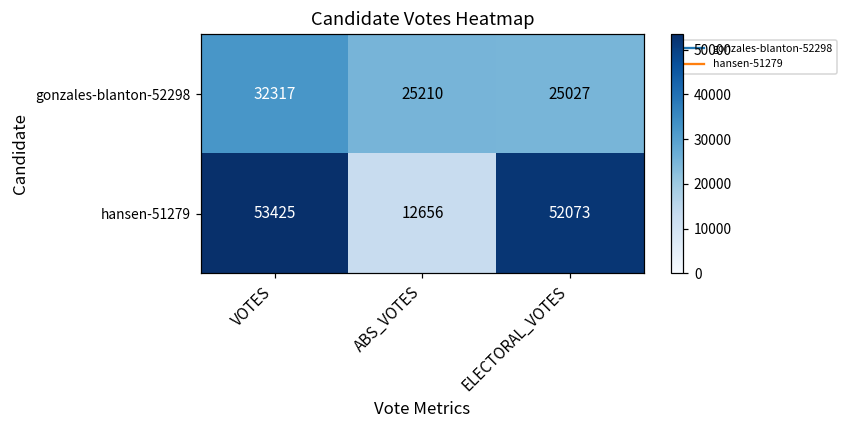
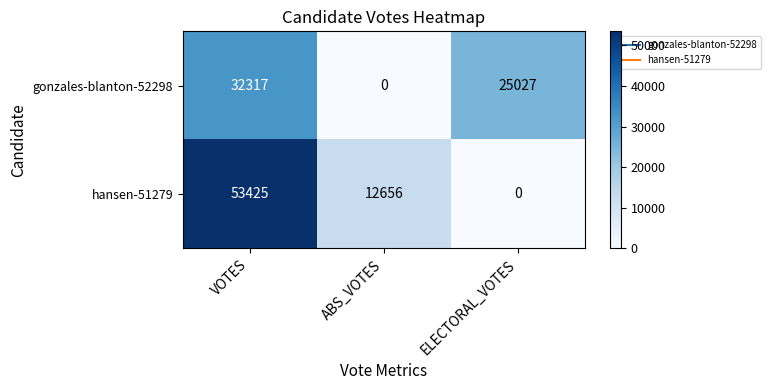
gonzales-blanton-52298, ABS_VOTES: 25210 -> 0
hansen-51279, ELECTORAL_VOTES: 52073 -> 0
